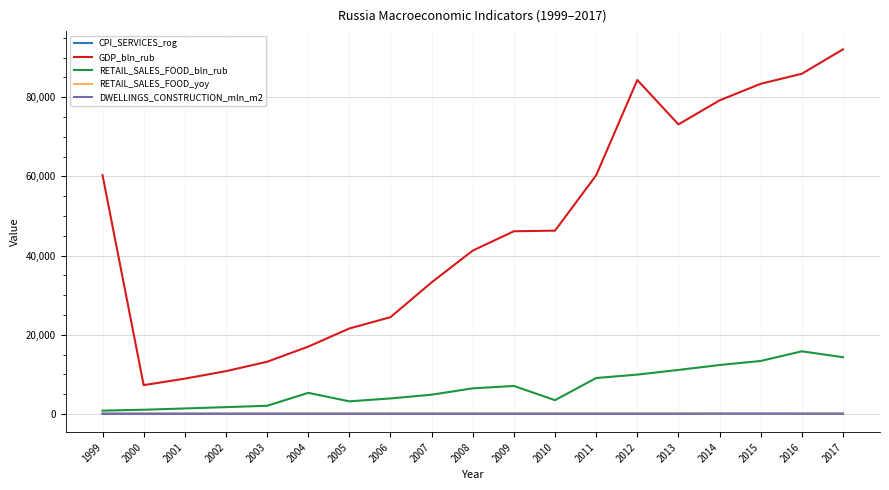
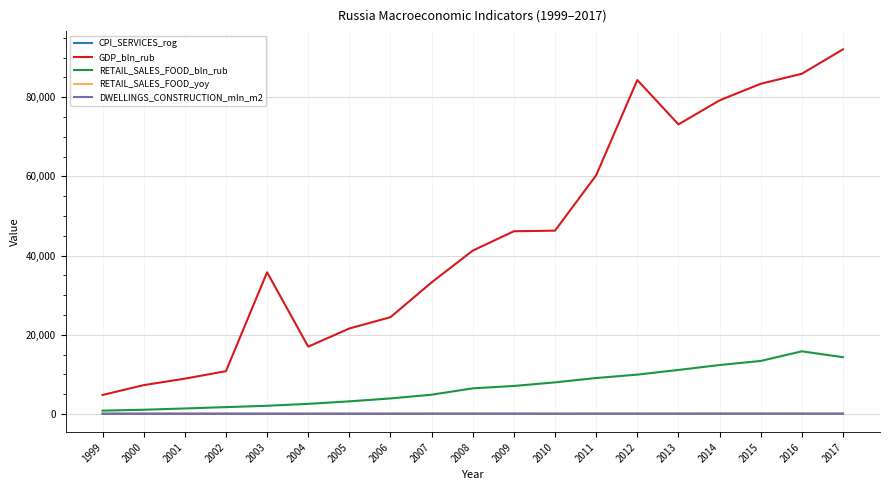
GDP_bln_rub, 1999: 60,000 -> 5,000
GDP_bln_rub, 2003: 13,000 -> 36,000
RETAIL_SALES_FOOD_bln_rub, 2004: 5,000 -> 3,000
RETAIL_SALES_FOOD_bln_rub, 2010: 4,000 -> 8,000
